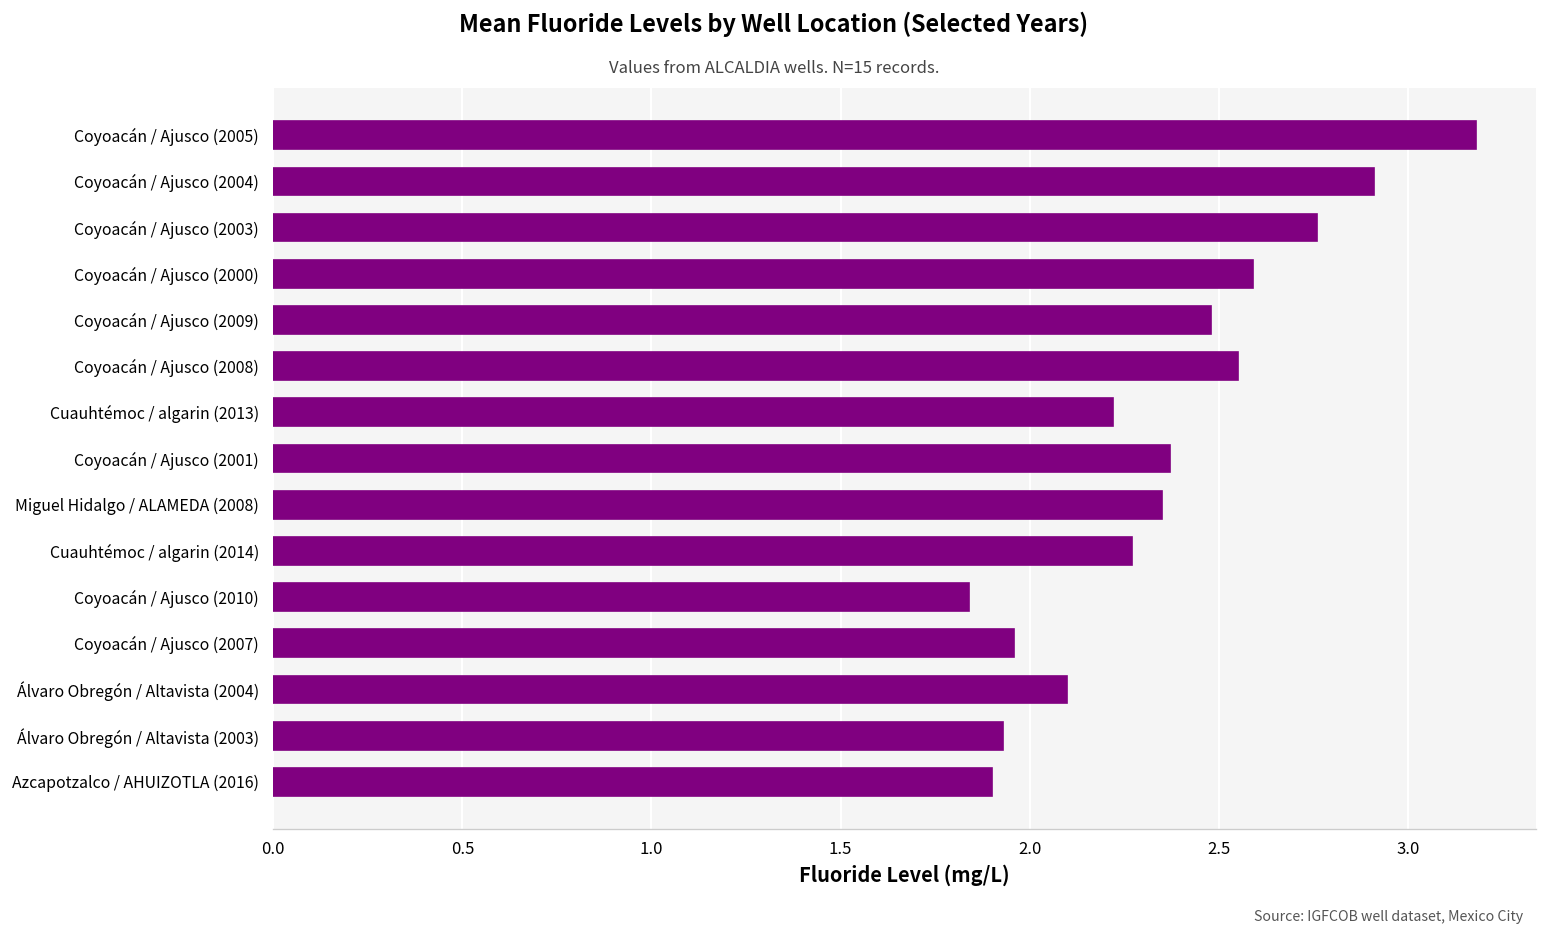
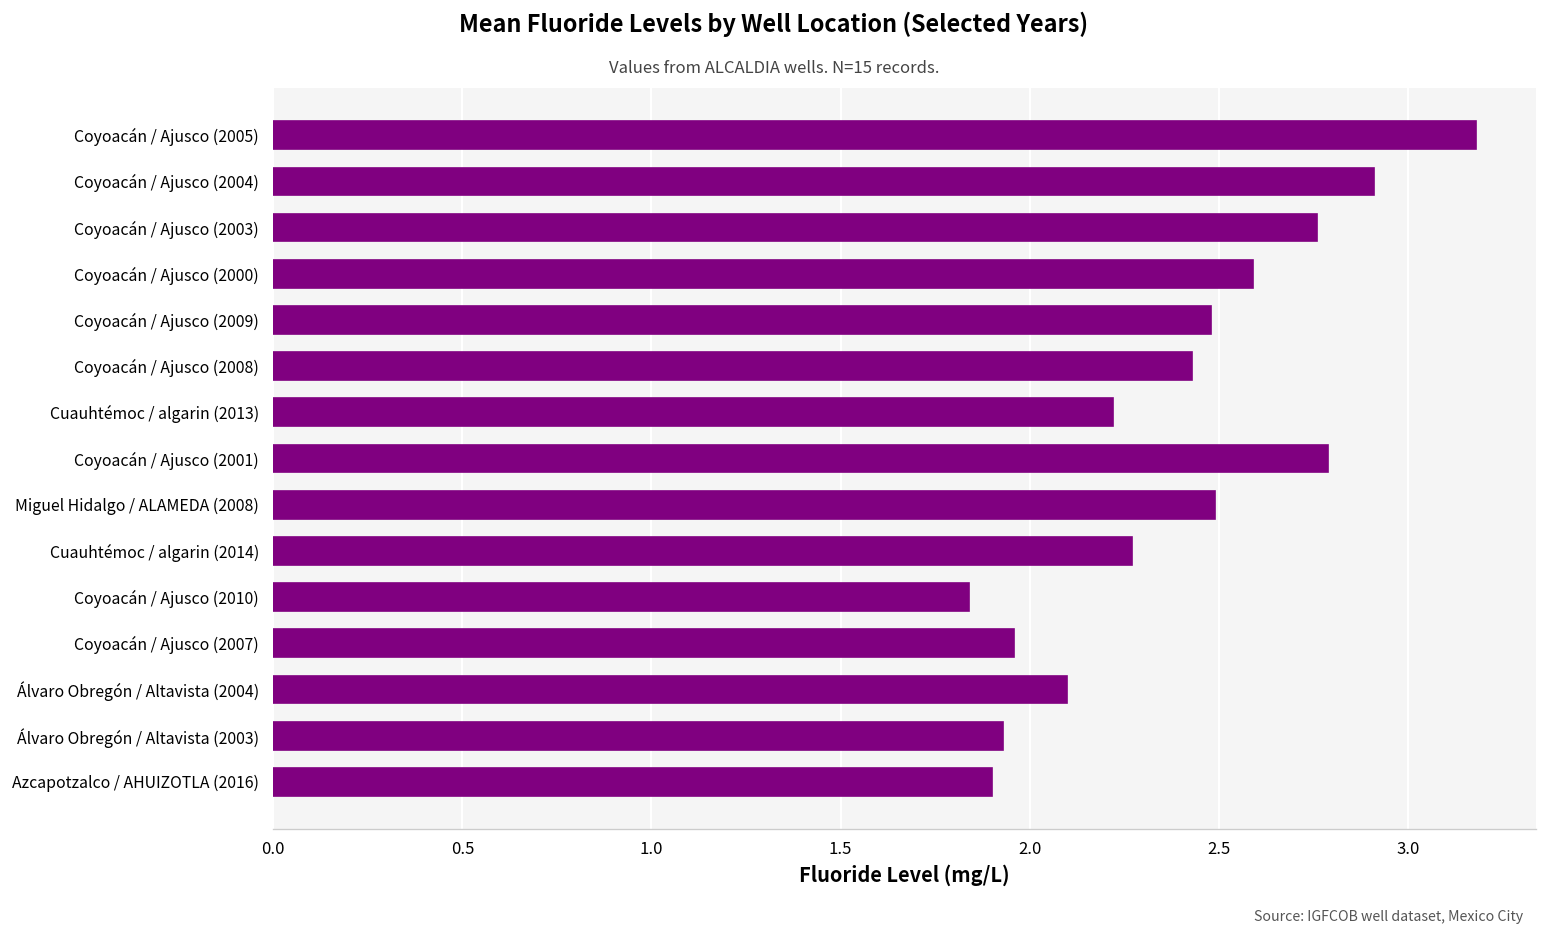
Coyoacán / Ajusco (2008): 2.55 -> 2.43
Coyoacán / Ajusco (2001): 2.37 -> 2.79
Miguel Hidalgo / ALAMEDA (2008): 2.35 -> 2.49
